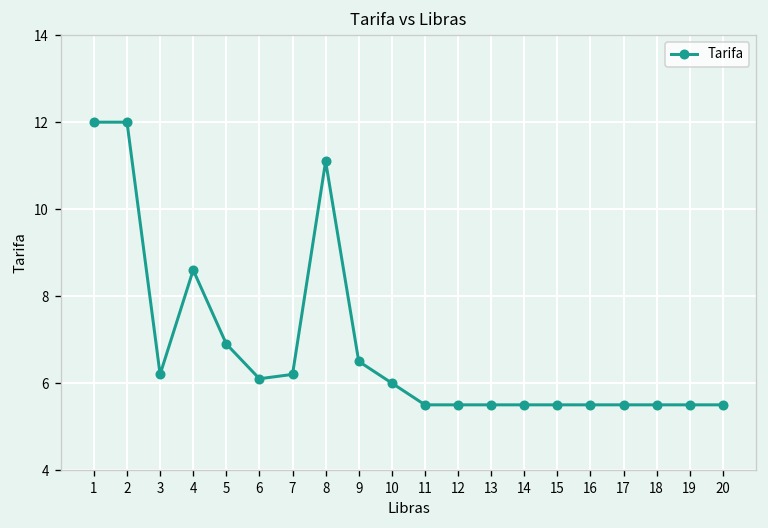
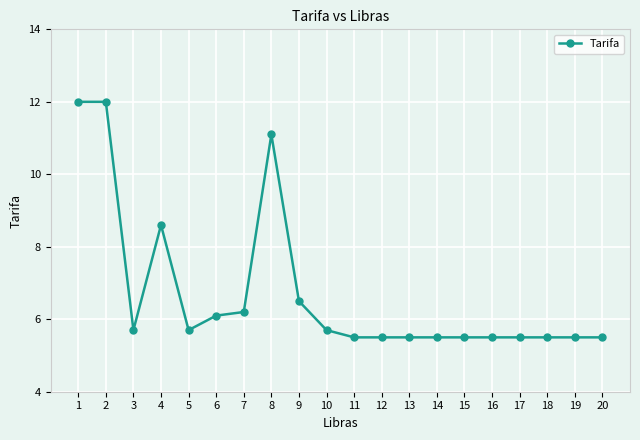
3: 6.2 -> 5.7
5: 6.9 -> 5.7
10: 6.0 -> 5.7
